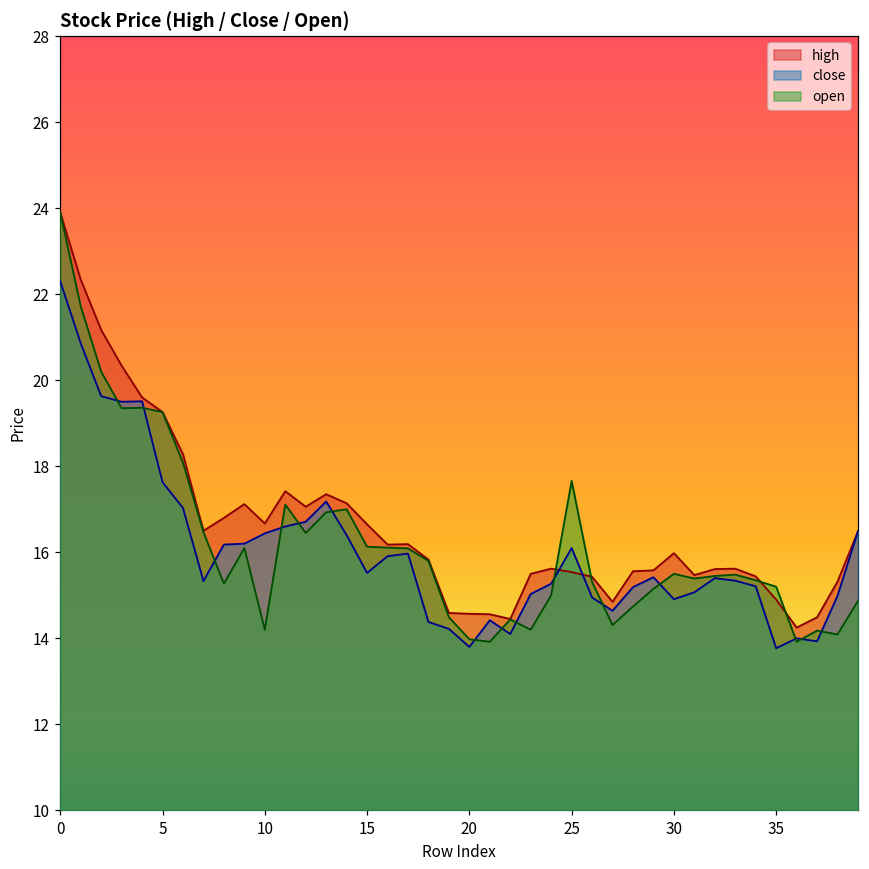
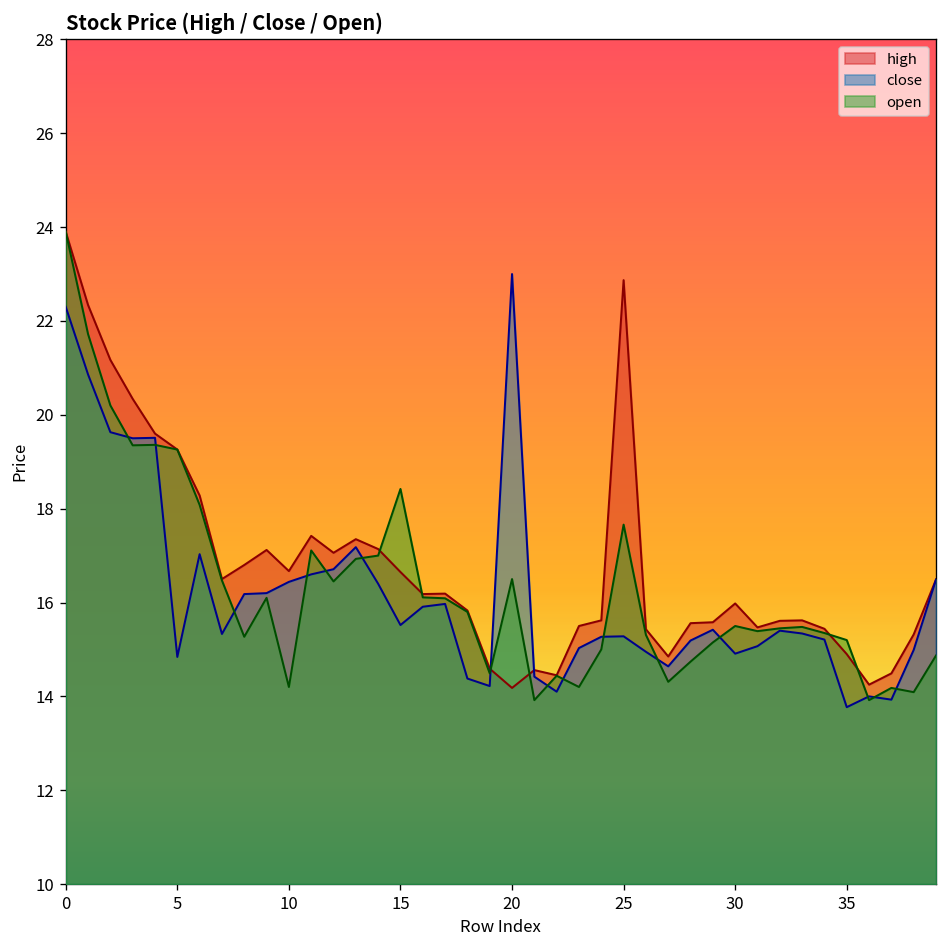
close, 5: 17.6 -> 14.8
open, 15: 16.1 -> 18.4
high, 20: 14.6 -> 14.2
close, 20: 13.8 -> 23.0
open, 20: 14.0 -> 16.5
high, 25: 15.5 -> 22.9
close, 25: 16.1 -> 15.3
